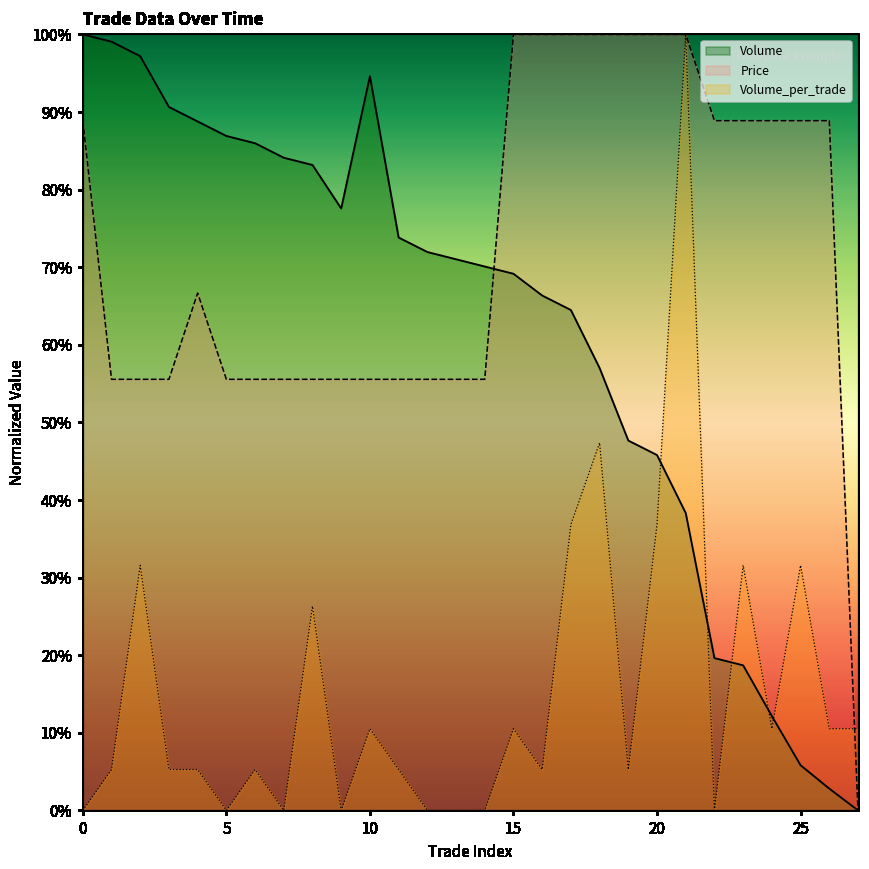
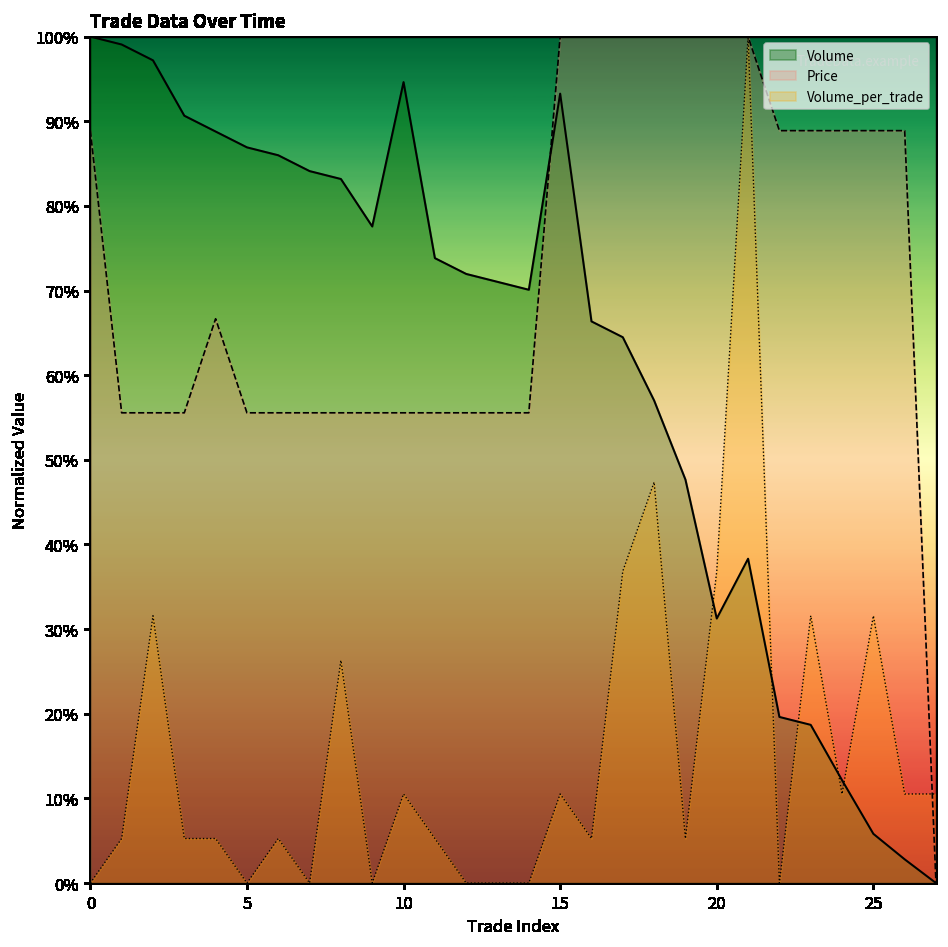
Volume, 15: 69% -> 93%
Volume, 20: 46% -> 31%
